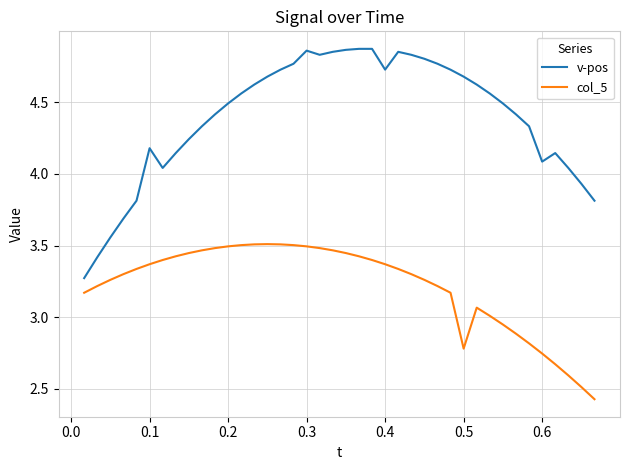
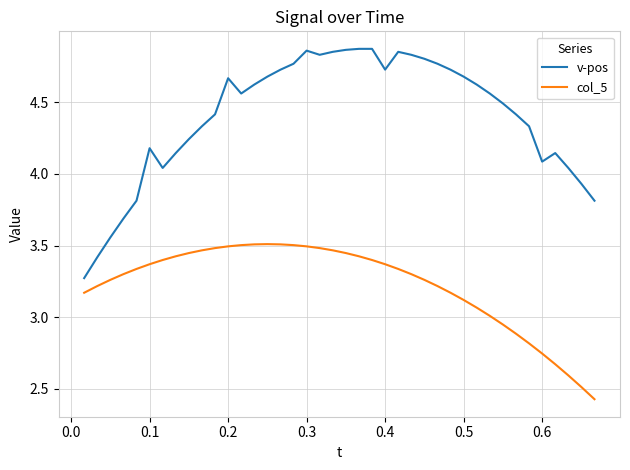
v-pos, 0.2: 4.49 -> 4.67
col_5, 0.5: 2.78 -> 3.12
